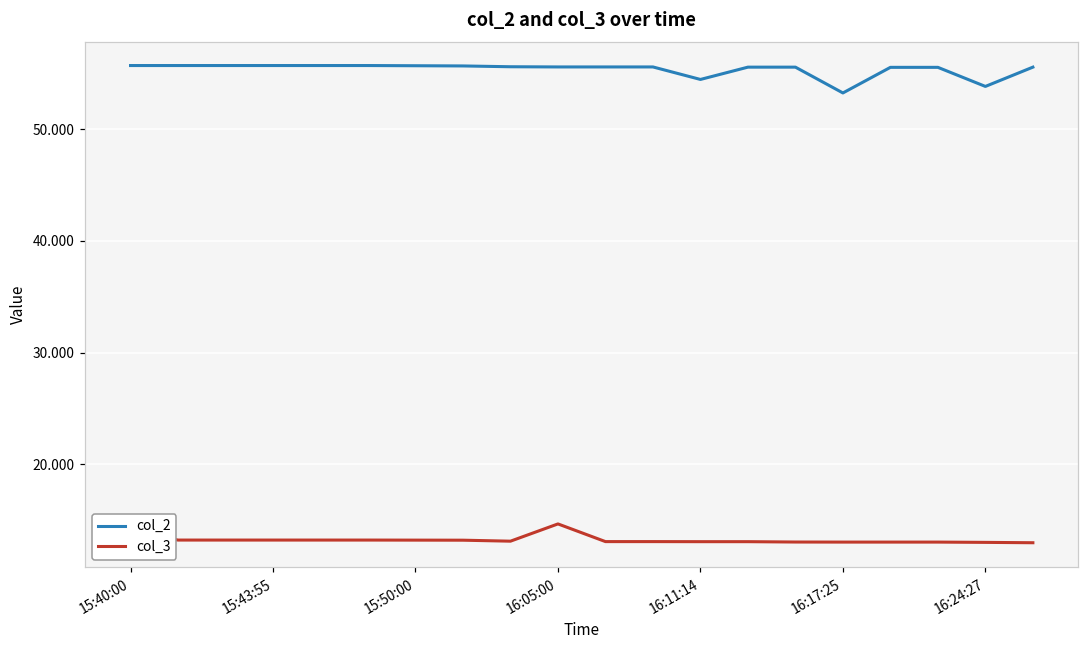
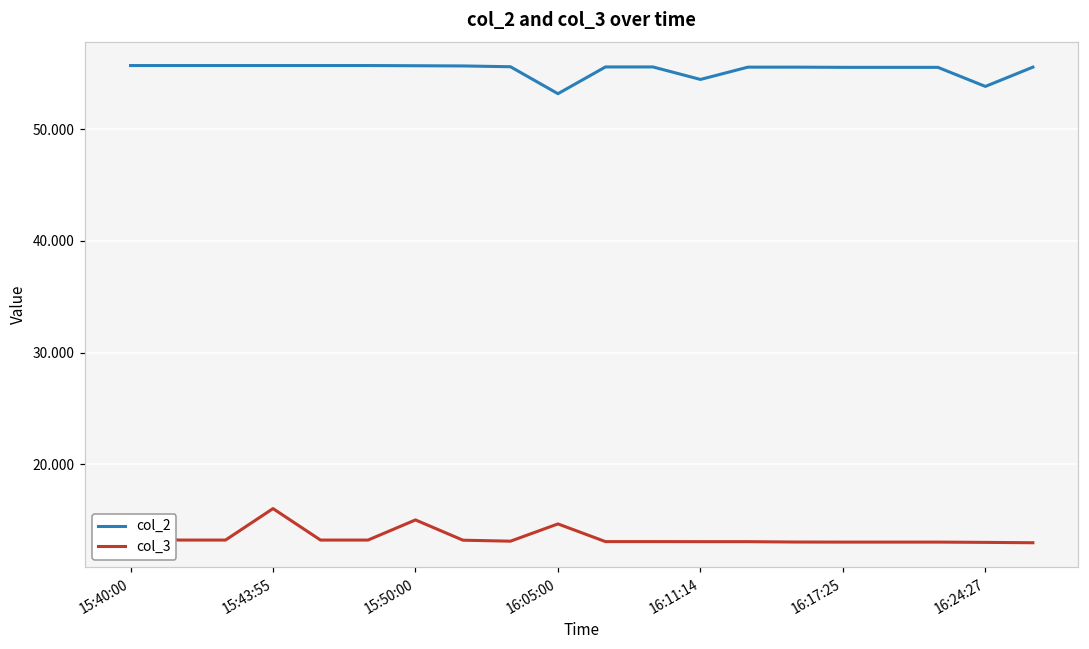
col_3, 15:43:55: 13.2 -> 16.0
col_3, 15:50:00: 13.2 -> 15.0
col_2, 16:05:00: 55.6 -> 53.2
col_2, 16:17:25: 53.3 -> 55.5
